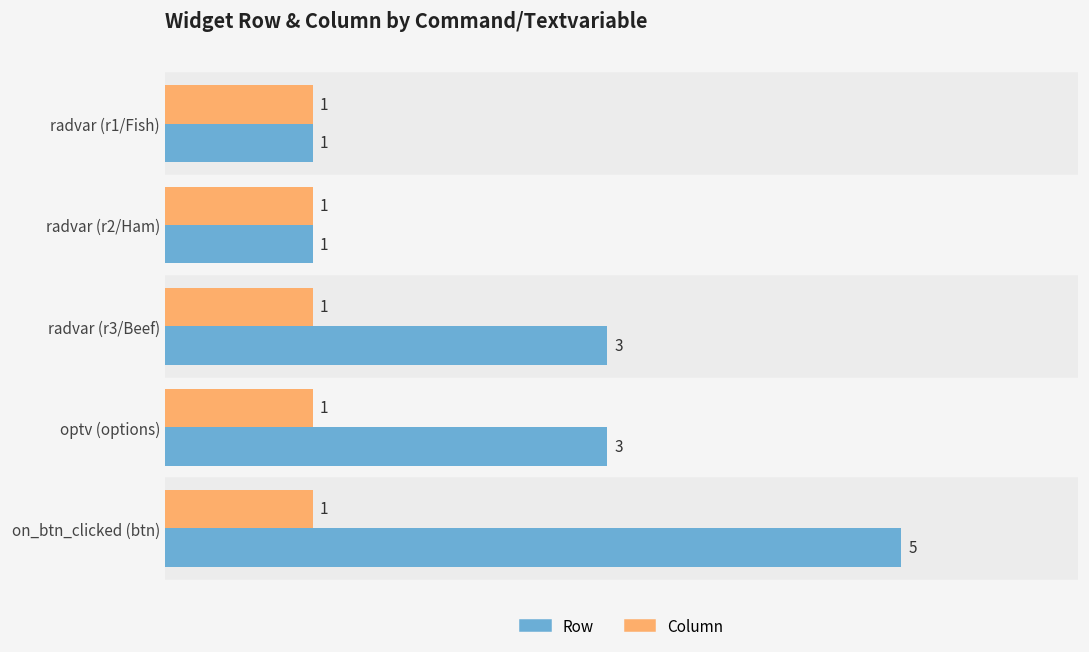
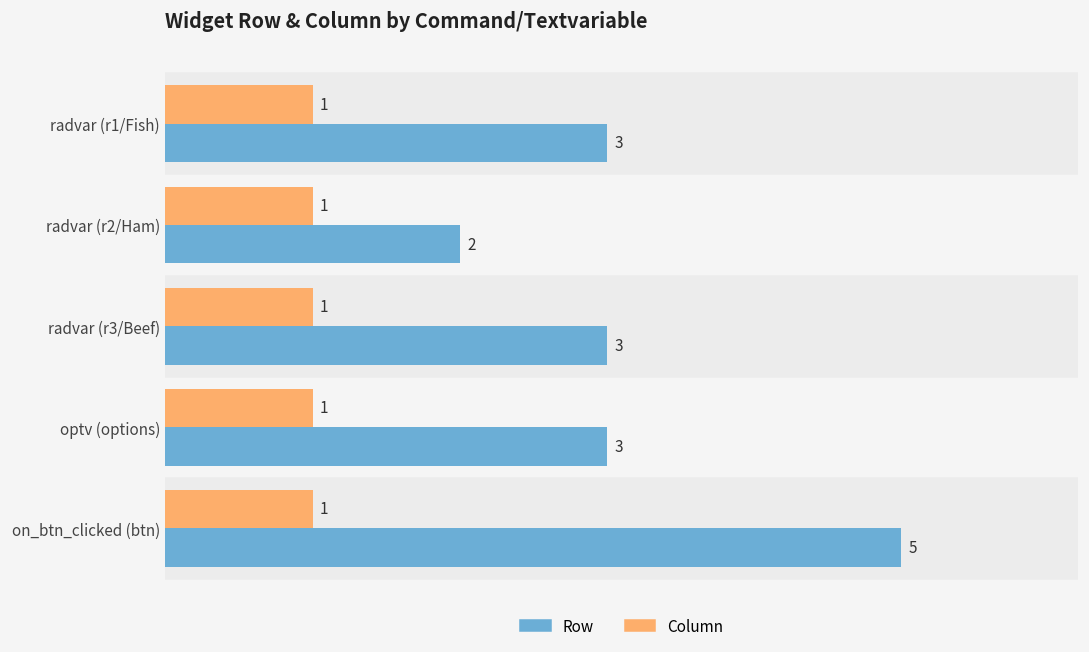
Row, radvar (r1/Fish): 1 -> 3
Row, radvar (r2/Ham): 1 -> 2
